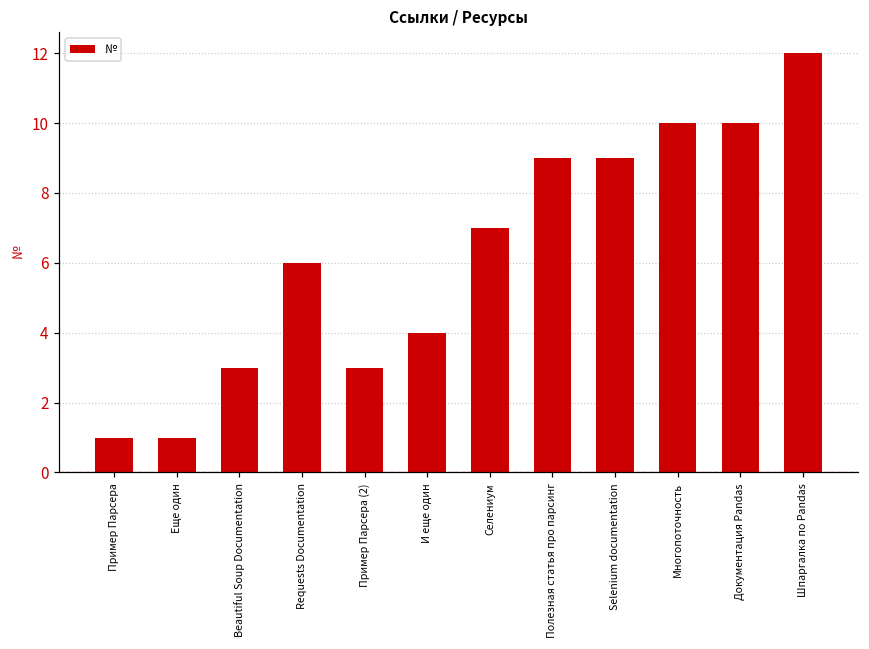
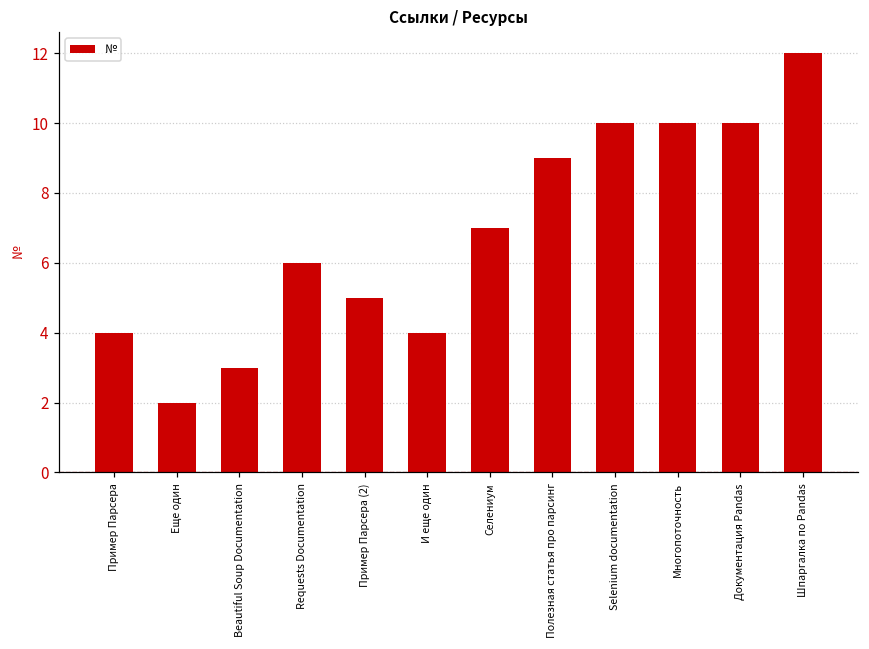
Пример Парсера: 1 -> 4
Еще один: 1 -> 2
Пример Парсера (2): 3 -> 5
Selenium documentation: 9 -> 10
